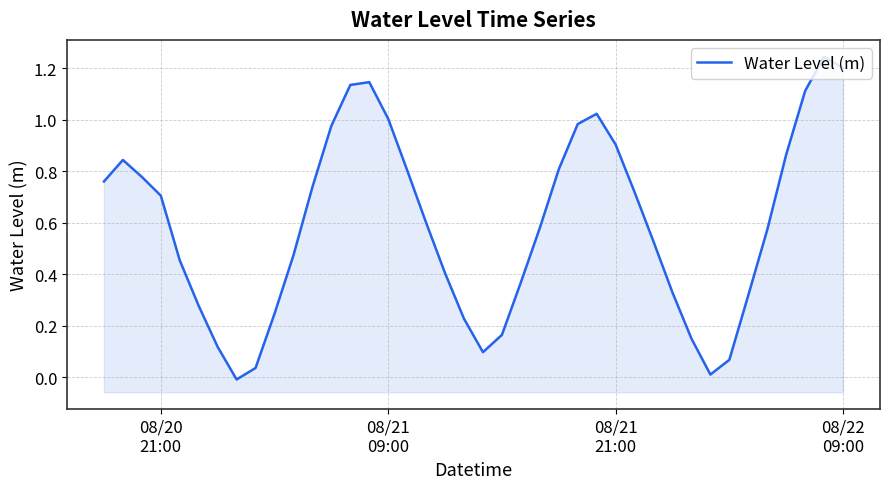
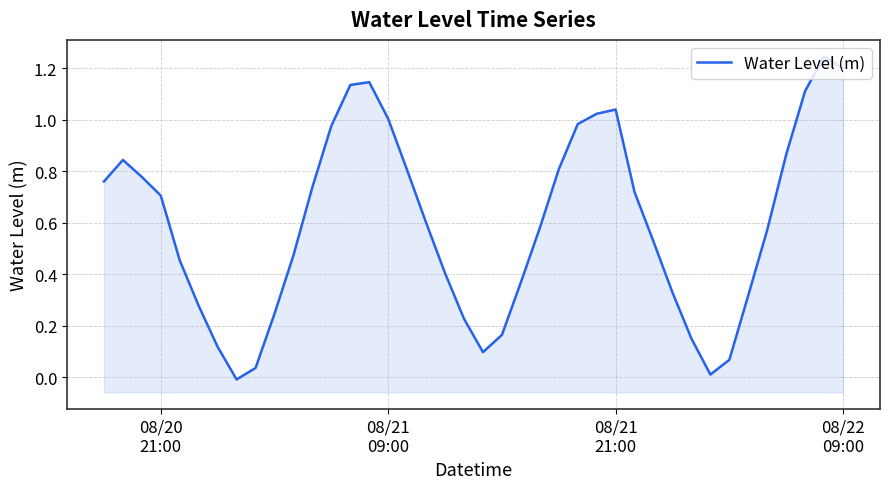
08/21 21:00: 0.90 -> 1.04
